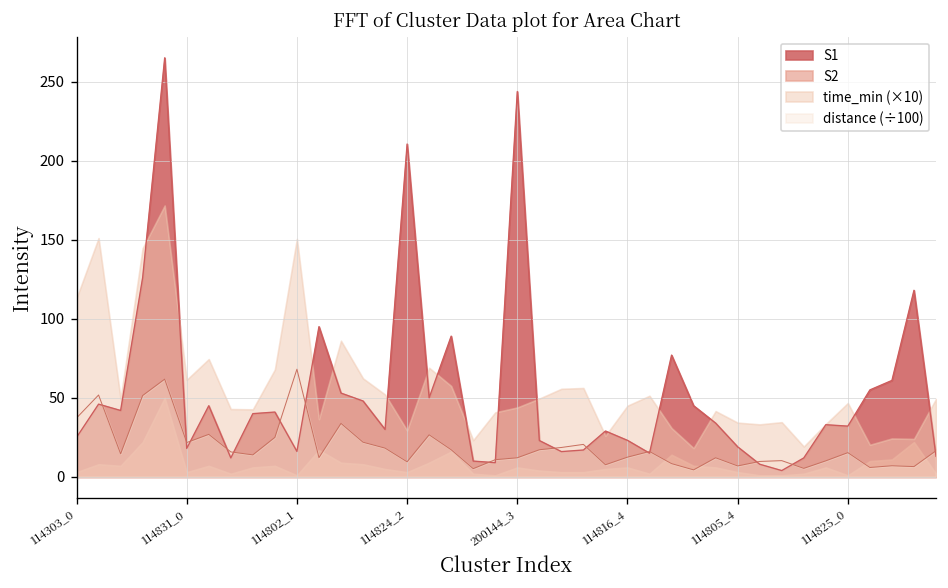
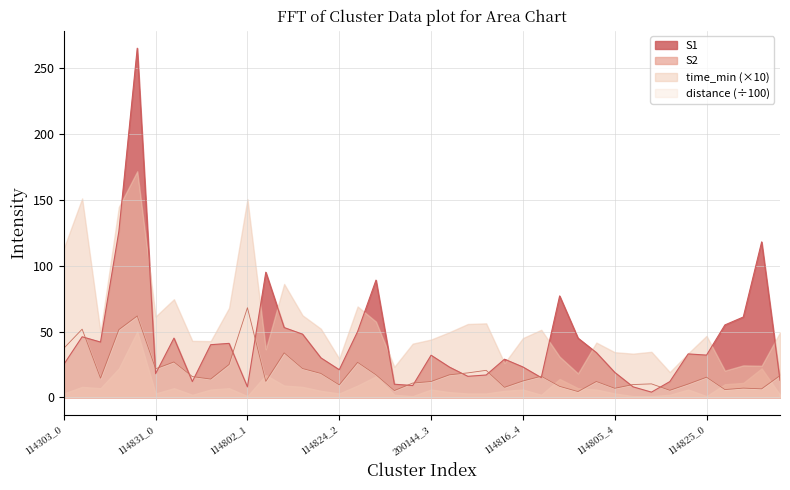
S1, 114802_1: 16 -> 8
S1, 114824_2: 211 -> 21
S1, 200144_3: 244 -> 32
